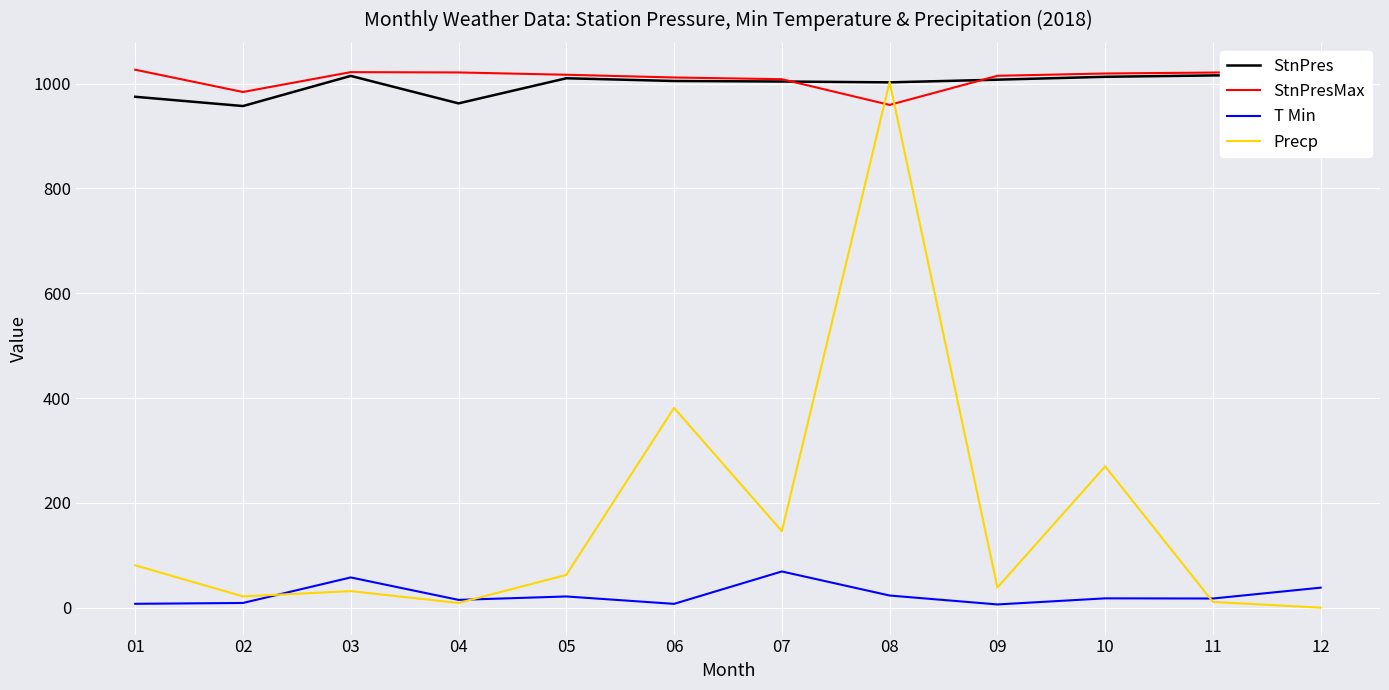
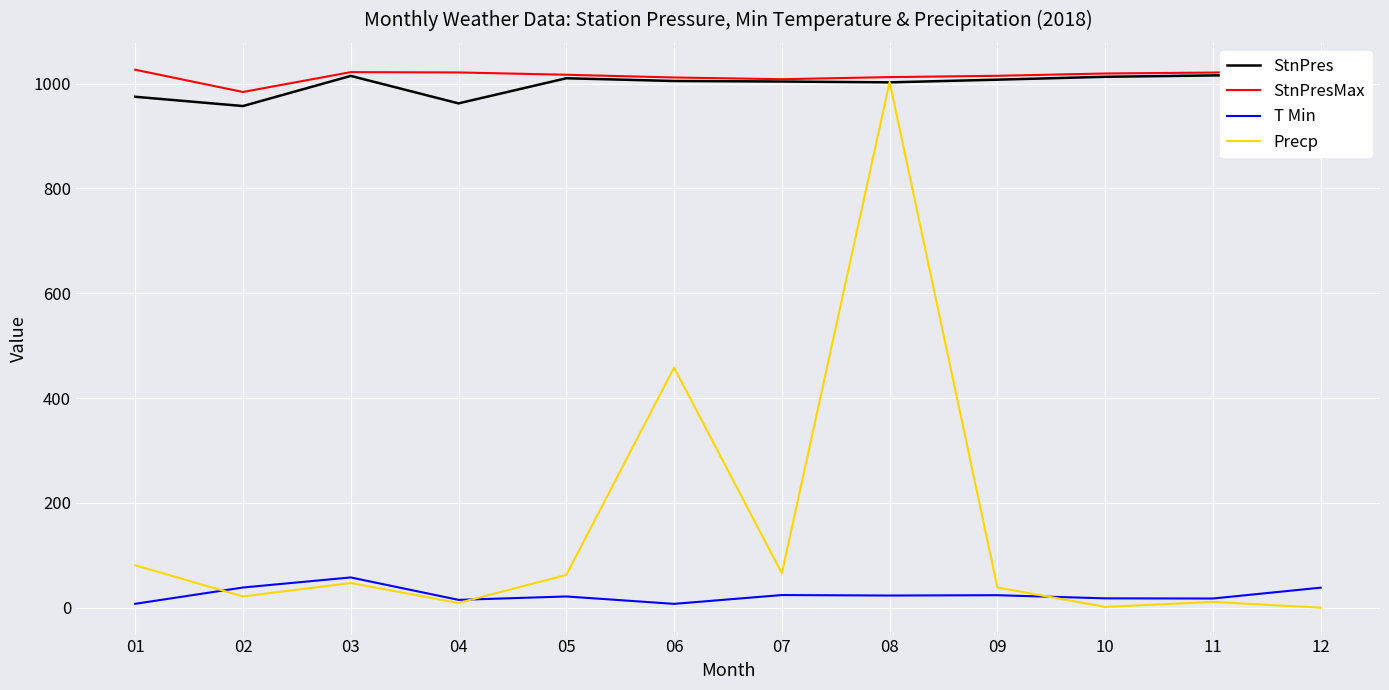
T Min, 02: 10 -> 40
Precp, 03: 30 -> 50
Precp, 06: 380 -> 460
T Min, 07: 70 -> 20
Precp, 07: 150 -> 70
StnPresMax, 08: 960 -> 1010
T Min, 09: 10 -> 20
Precp, 10: 270 -> 0
